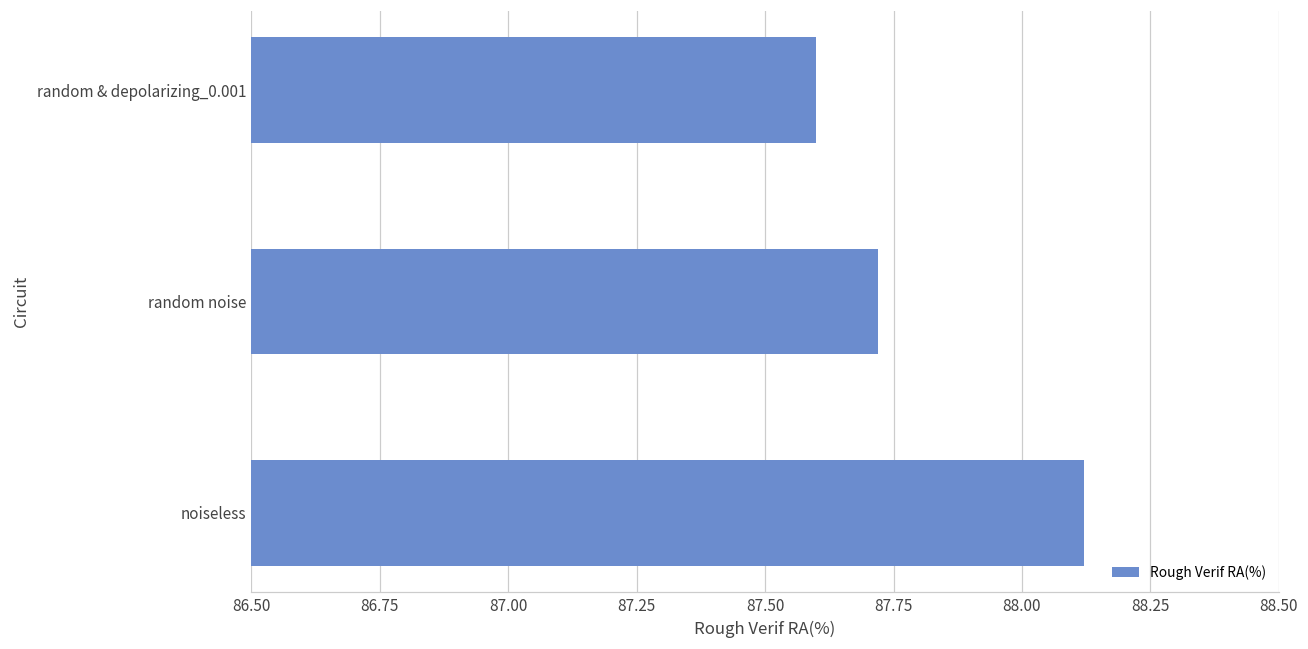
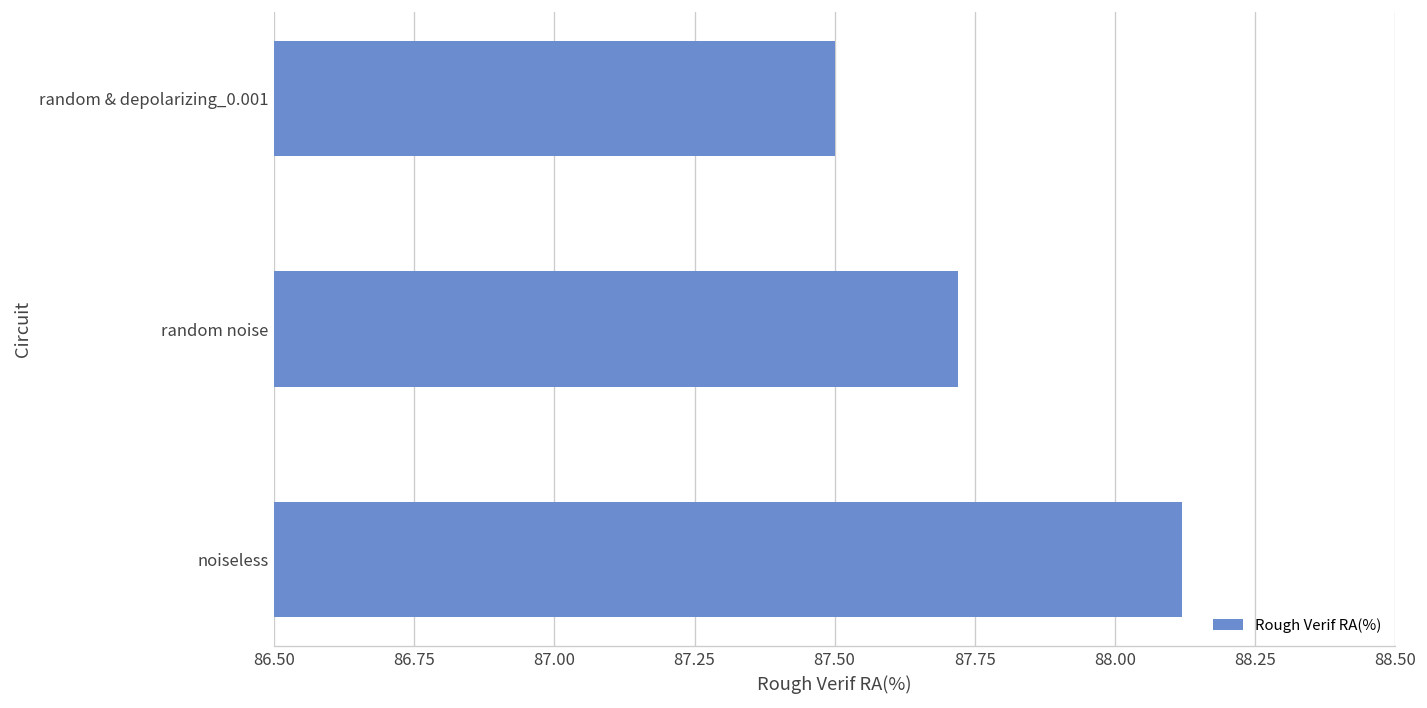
random & depolarizing_0.001: 87.6 -> 87.5
